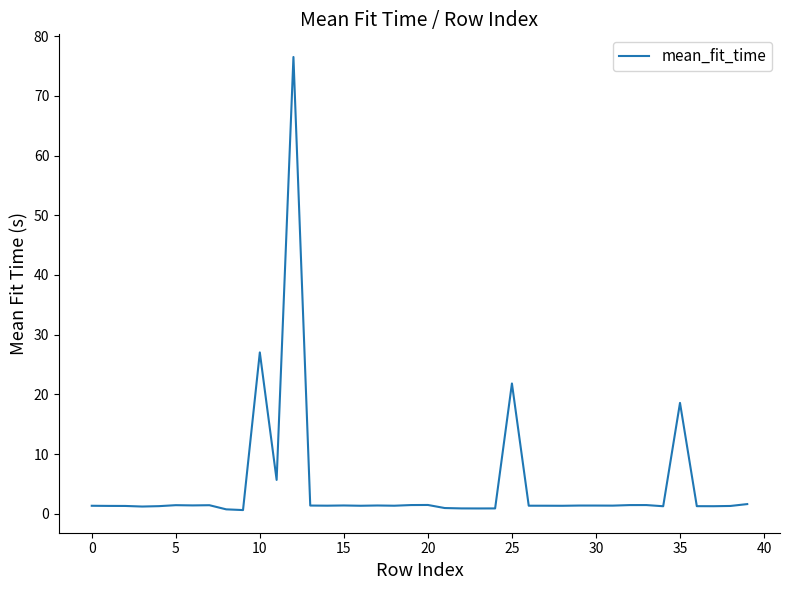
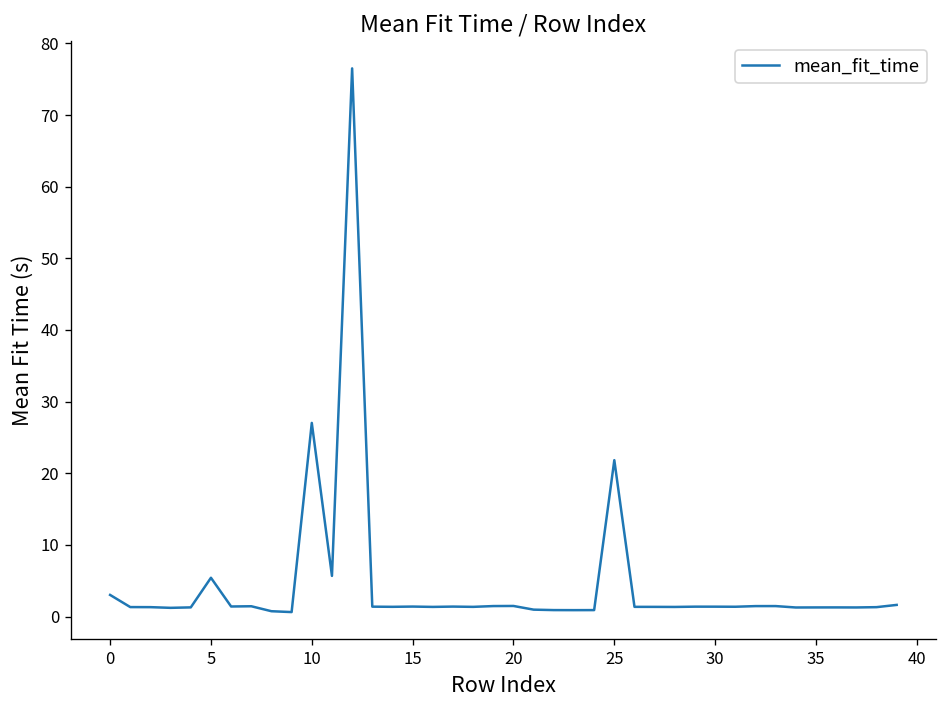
0: 1 -> 3
5: 1 -> 5
35: 19 -> 1
